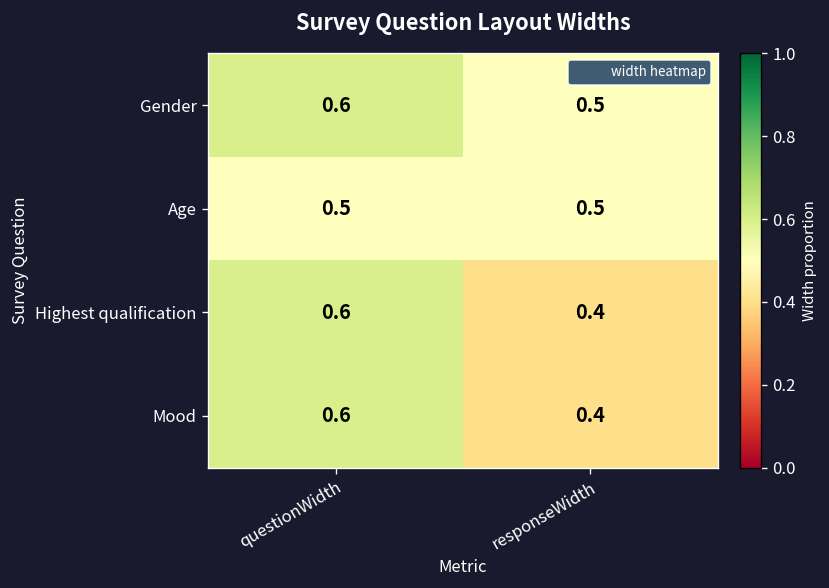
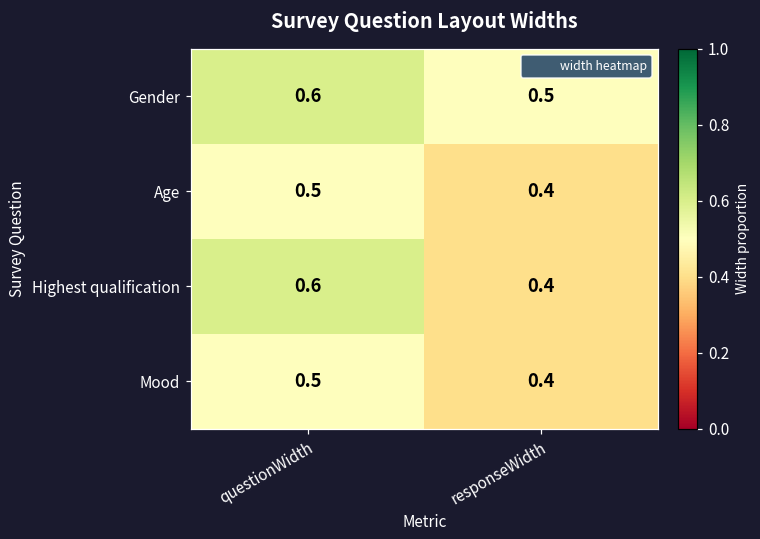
Age, responseWidth: 0.5 -> 0.4
Mood, questionWidth: 0.6 -> 0.5
